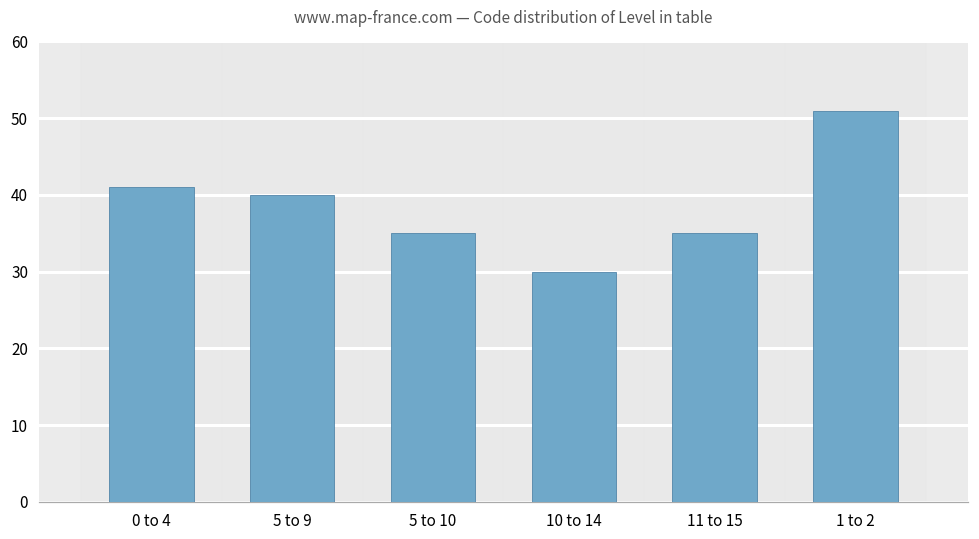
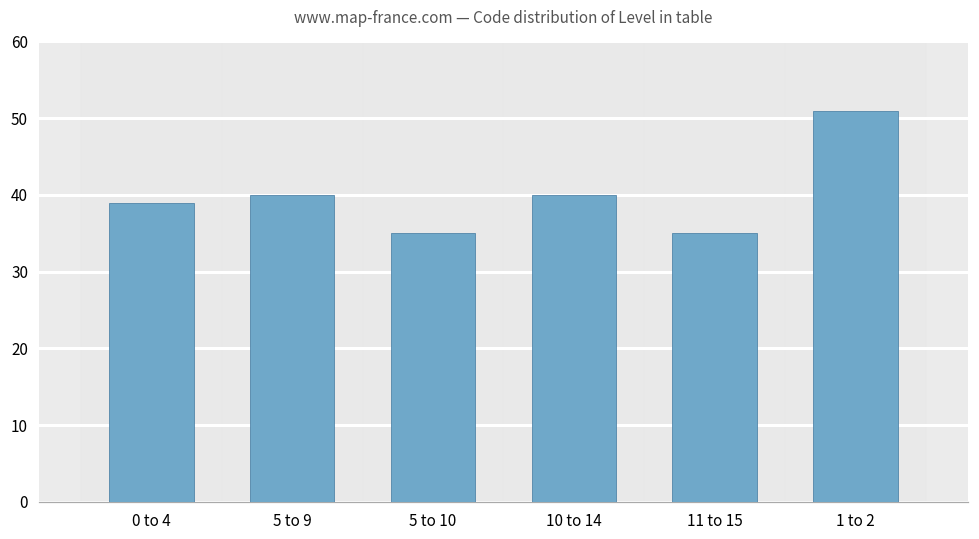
0 to 4: 41 -> 39
10 to 14: 30 -> 40
